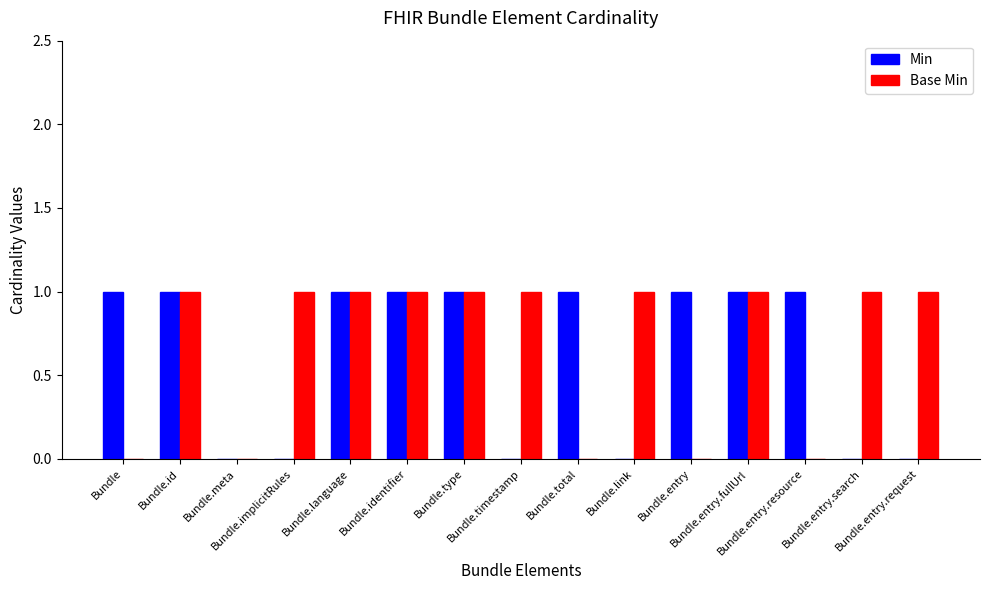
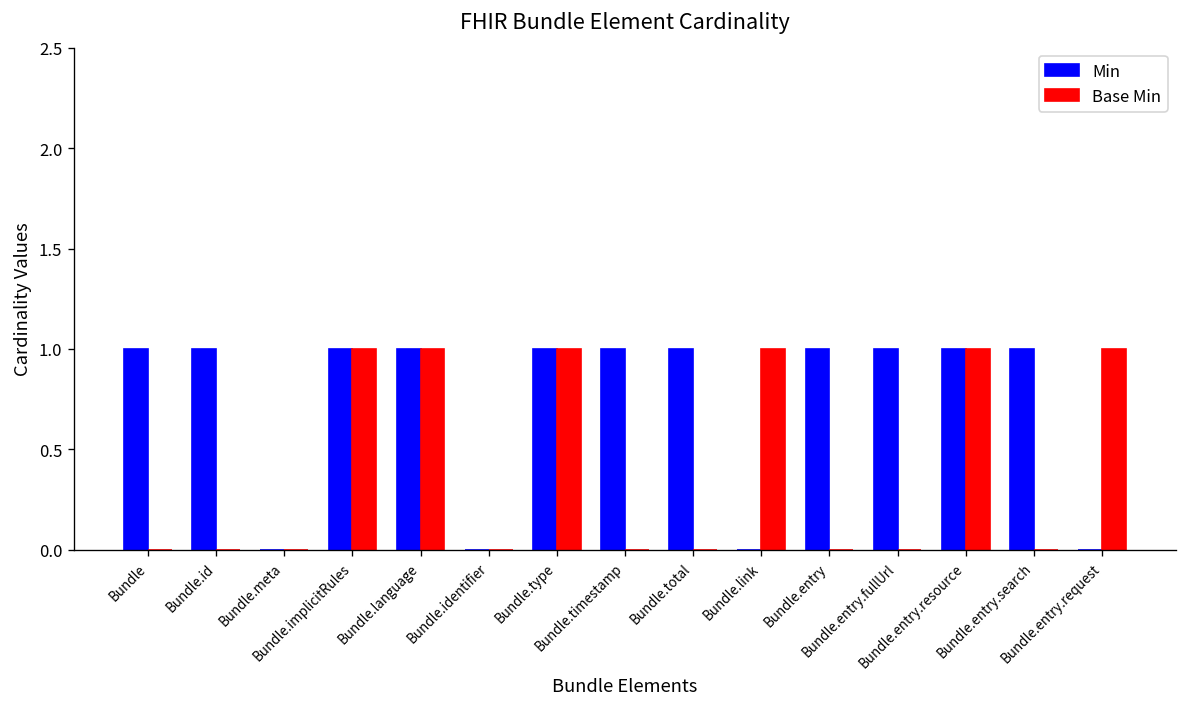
Base Min, Bundle.id: 1 -> 0
Min, Bundle.implicitRules: 0 -> 1
Min, Bundle.identifier: 1 -> 0
Base Min, Bundle.identifier: 1 -> 0
Min, Bundle.timestamp: 0 -> 1
Base Min, Bundle.timestamp: 1 -> 0
Base Min, Bundle.entry.fullUrl: 1 -> 0
Base Min, Bundle.entry.resource: 0 -> 1
Min, Bundle.entry.search: 0 -> 1
Base Min, Bundle.entry.search: 1 -> 0
